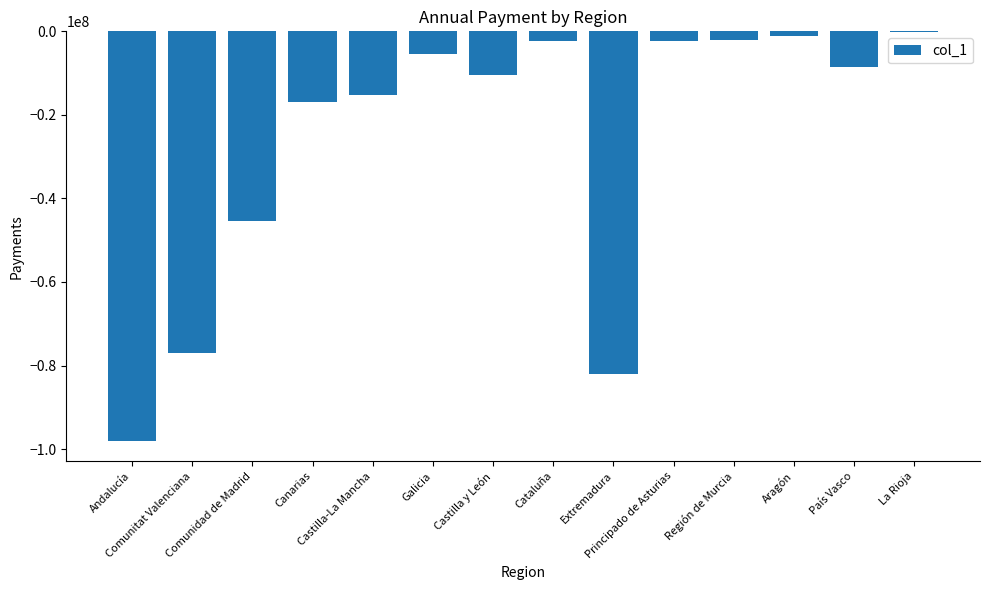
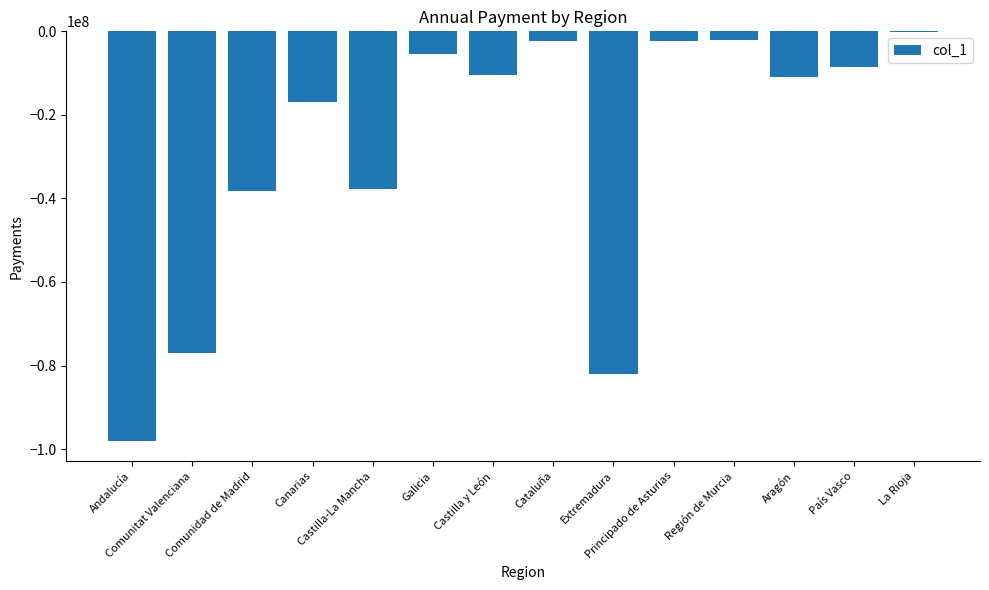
Comunidad de Madrid: -45000000 -> -38000000
Castilla-La Mancha: -15000000 -> -38000000
Aragón: -1000000 -> -11000000
